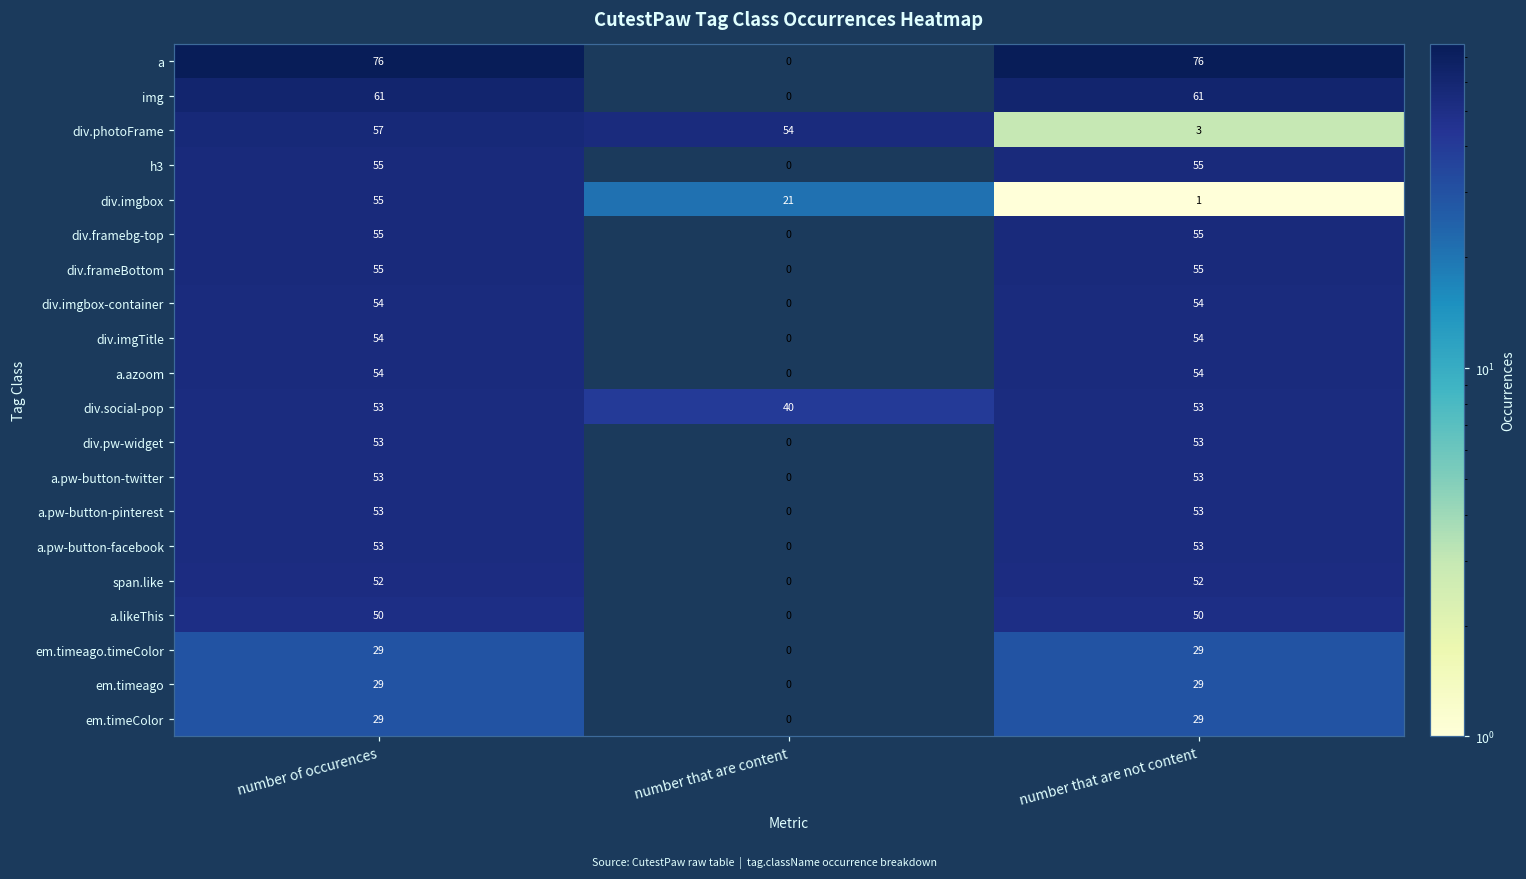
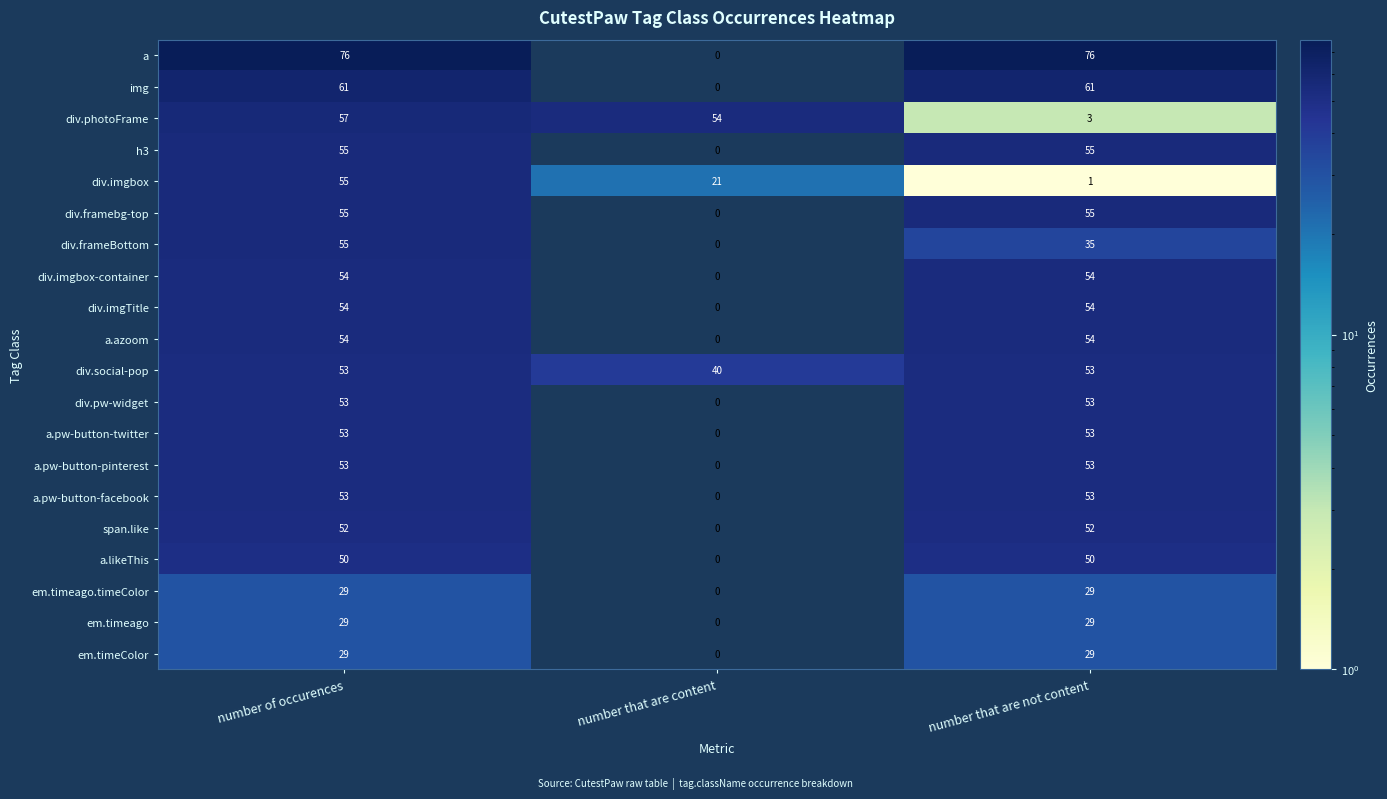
div.frameBottom, number that are not content: 55 -> 35
